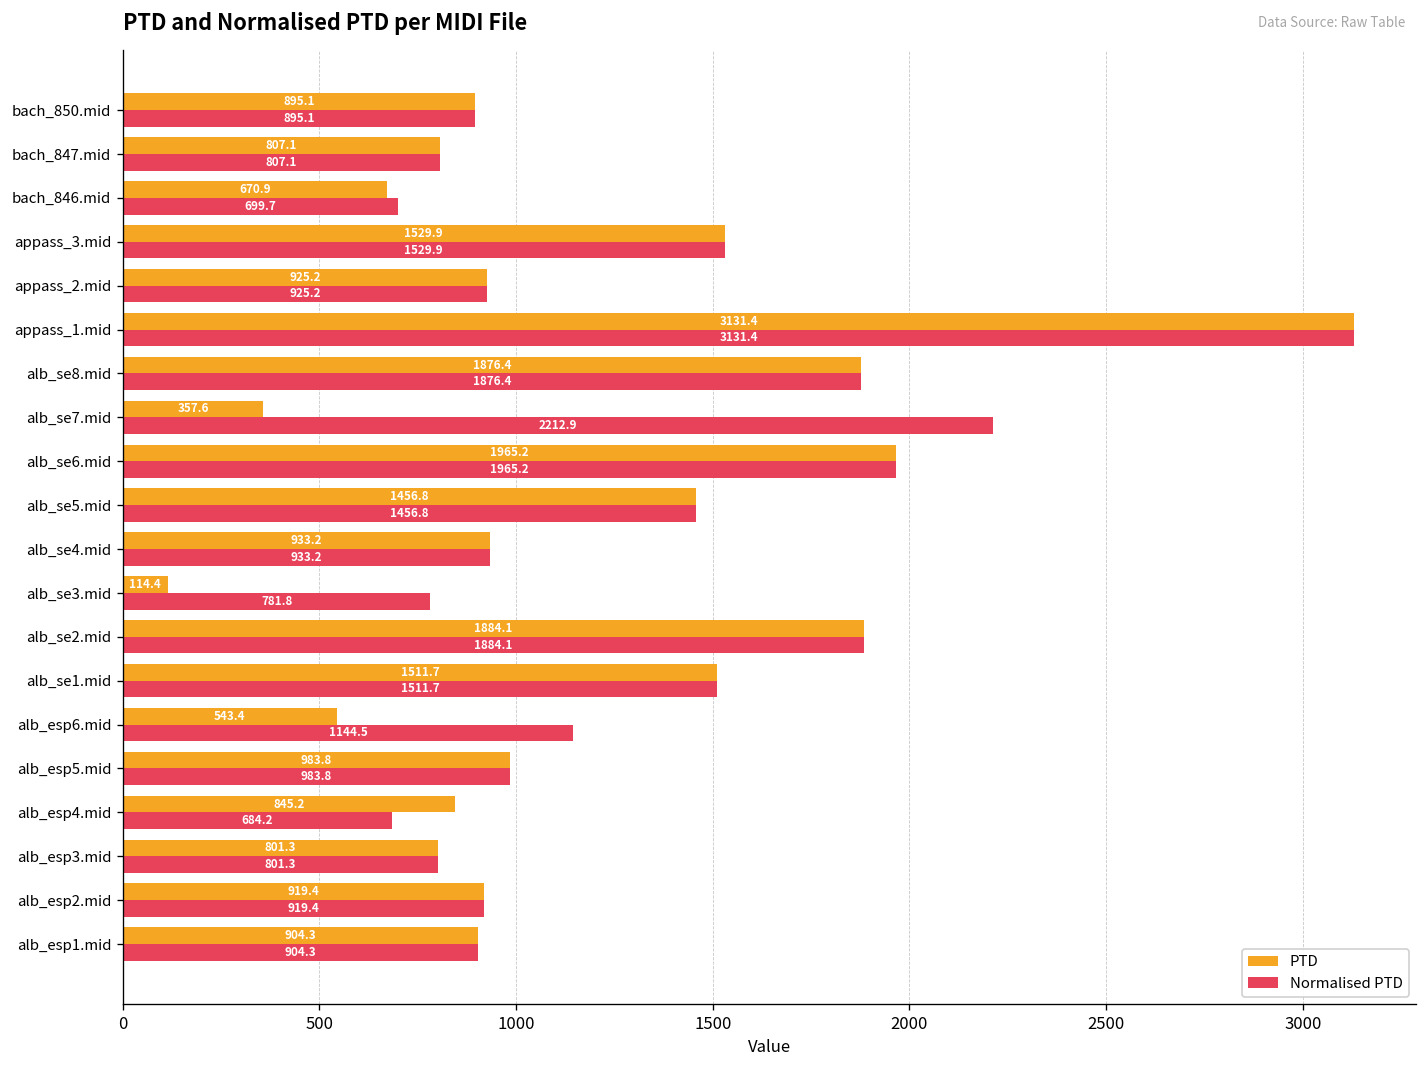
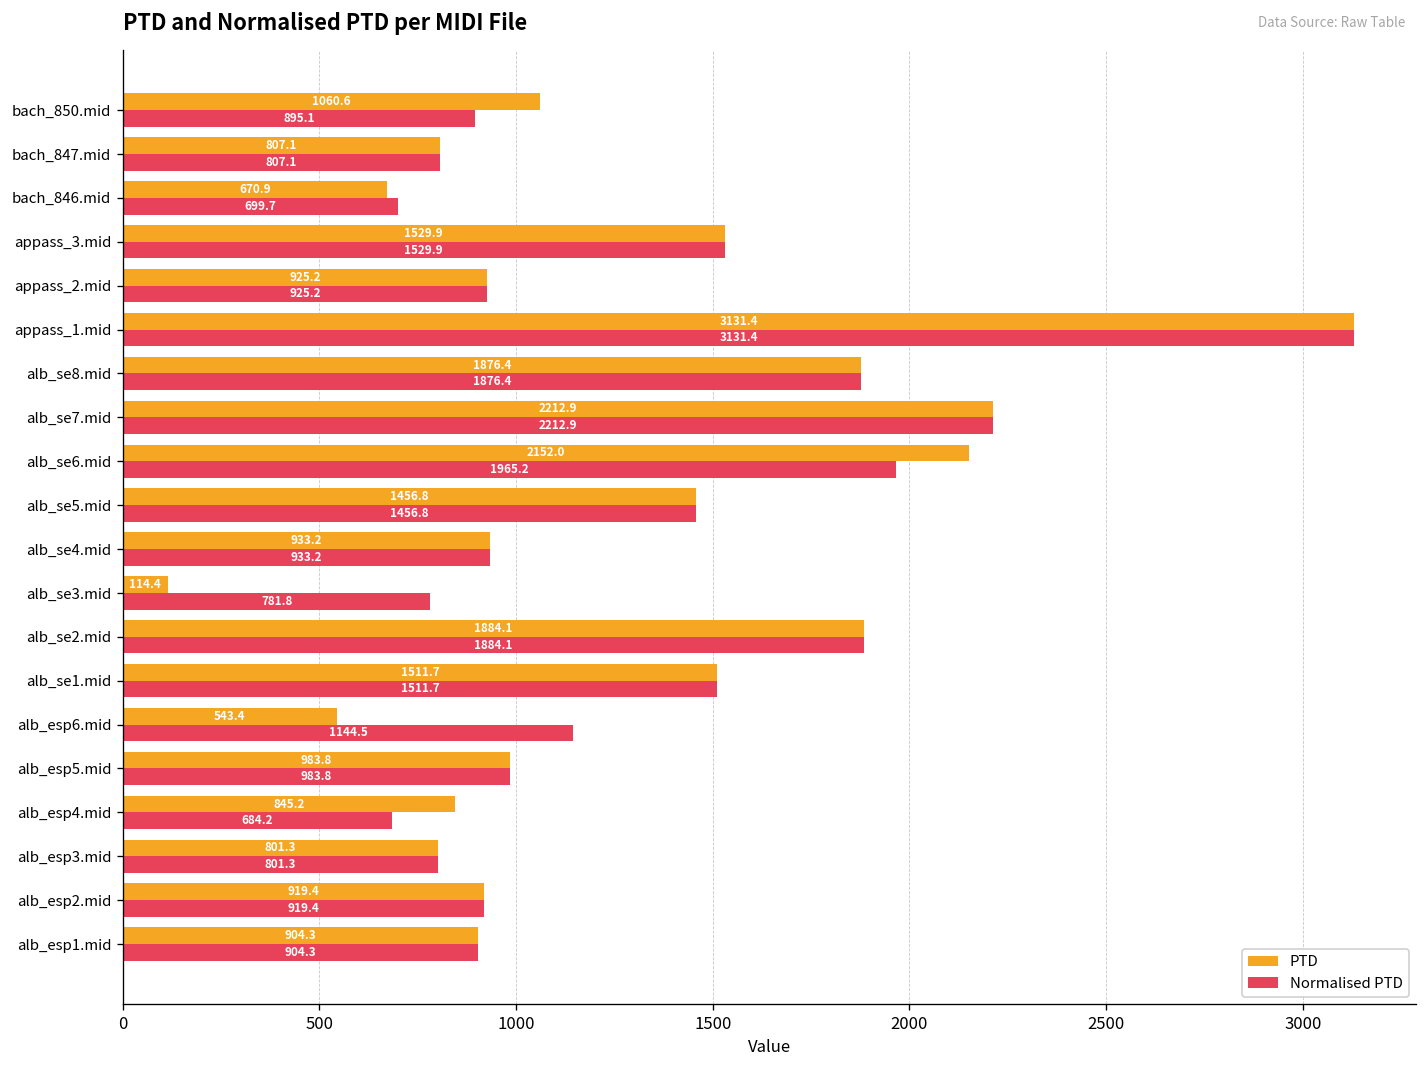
PTD, bach_850.mid: 895.1 -> 1060.6
PTD, alb_se7.mid: 357.6 -> 2212.9
PTD, alb_se6.mid: 1965.2 -> 2152.0
